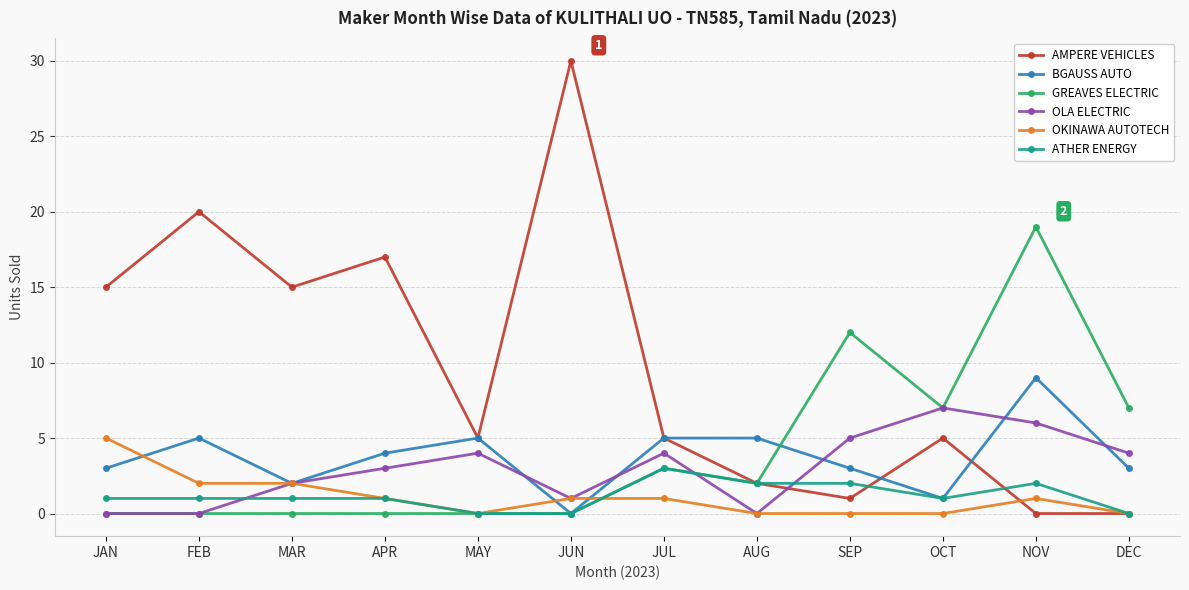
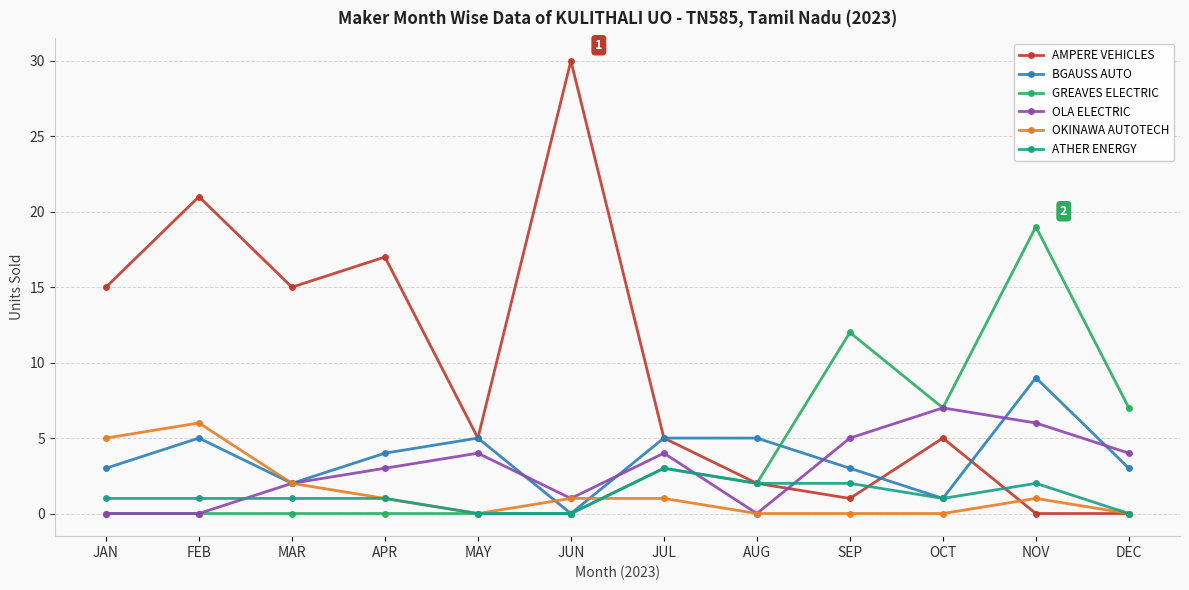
AMPERE VEHICLES, FEB: 20 -> 21
OKINAWA AUTOTECH, FEB: 2 -> 6
